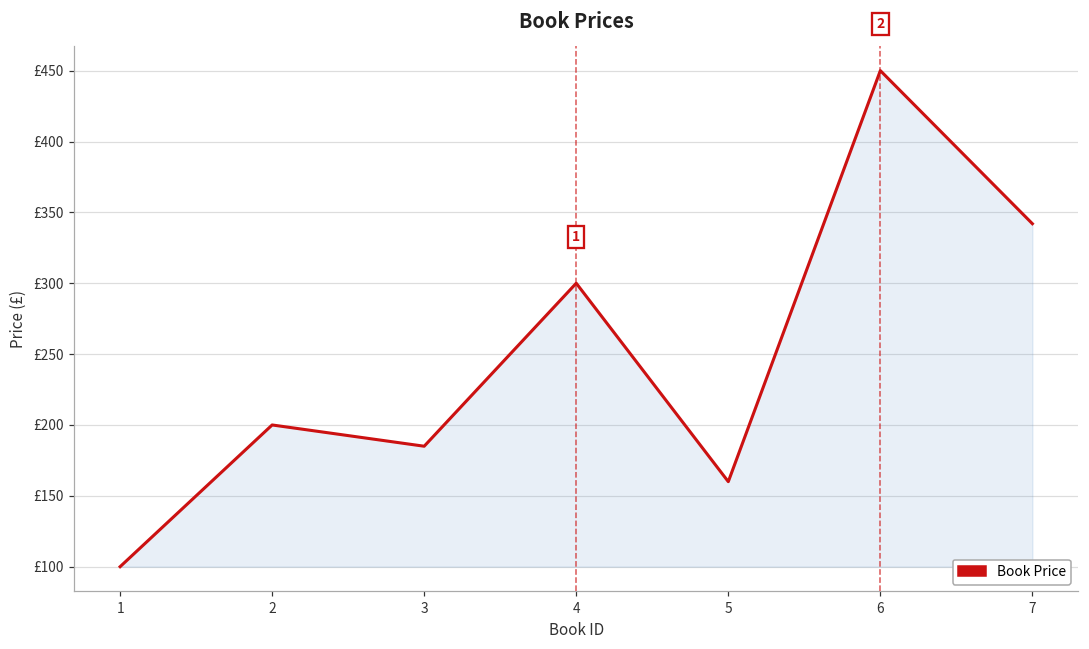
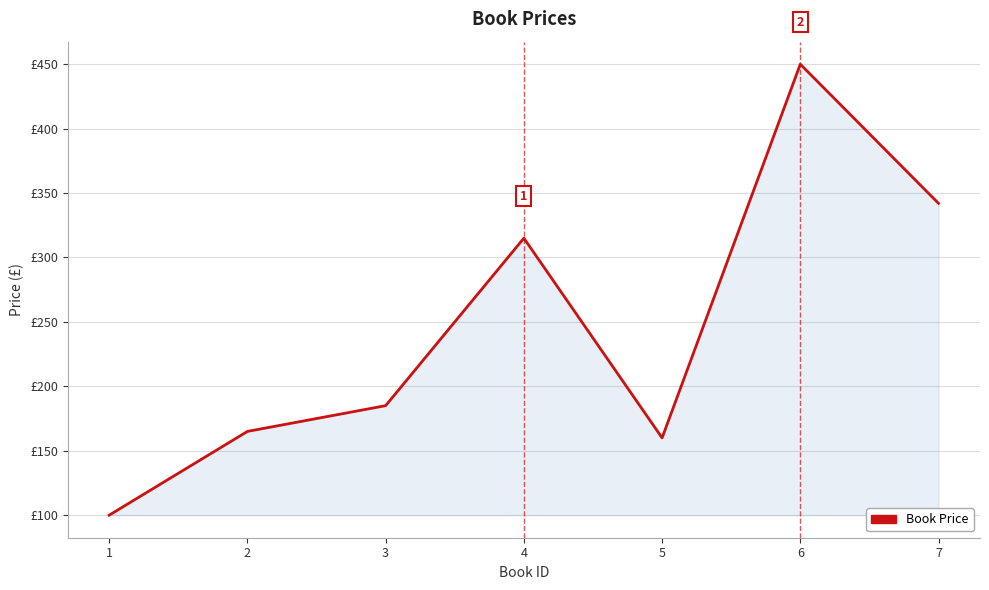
2: £200 -> £165
4: £300 -> £315
